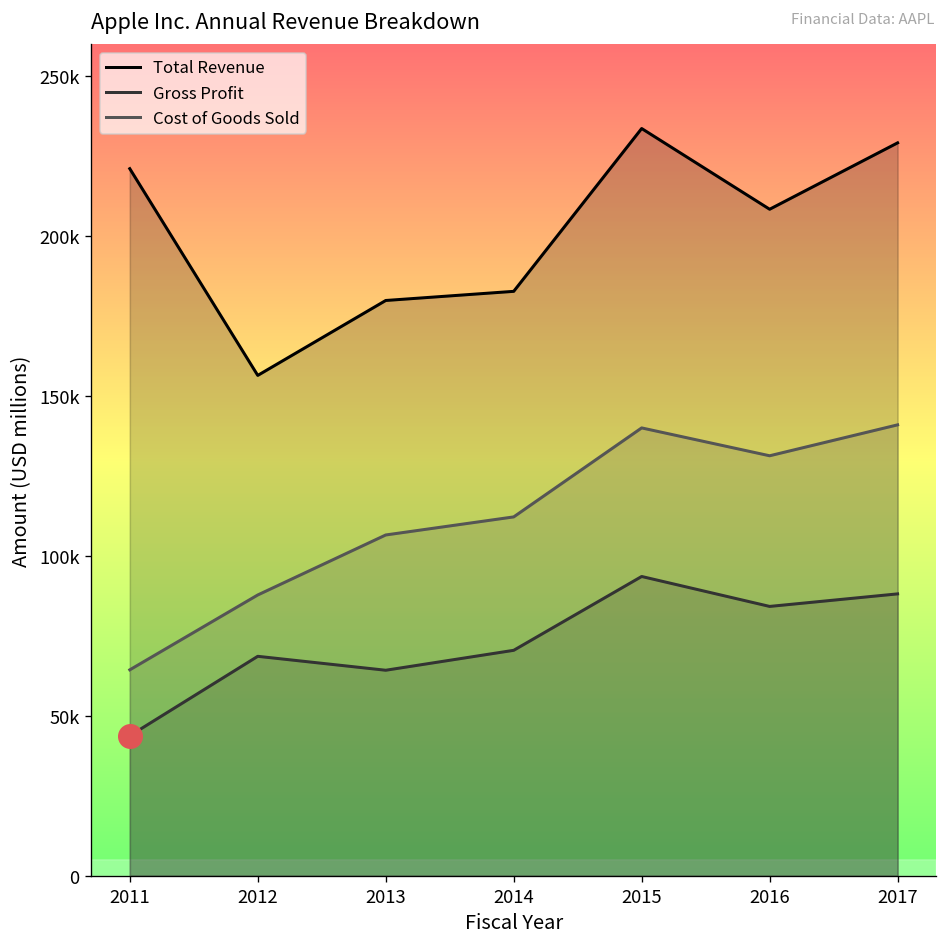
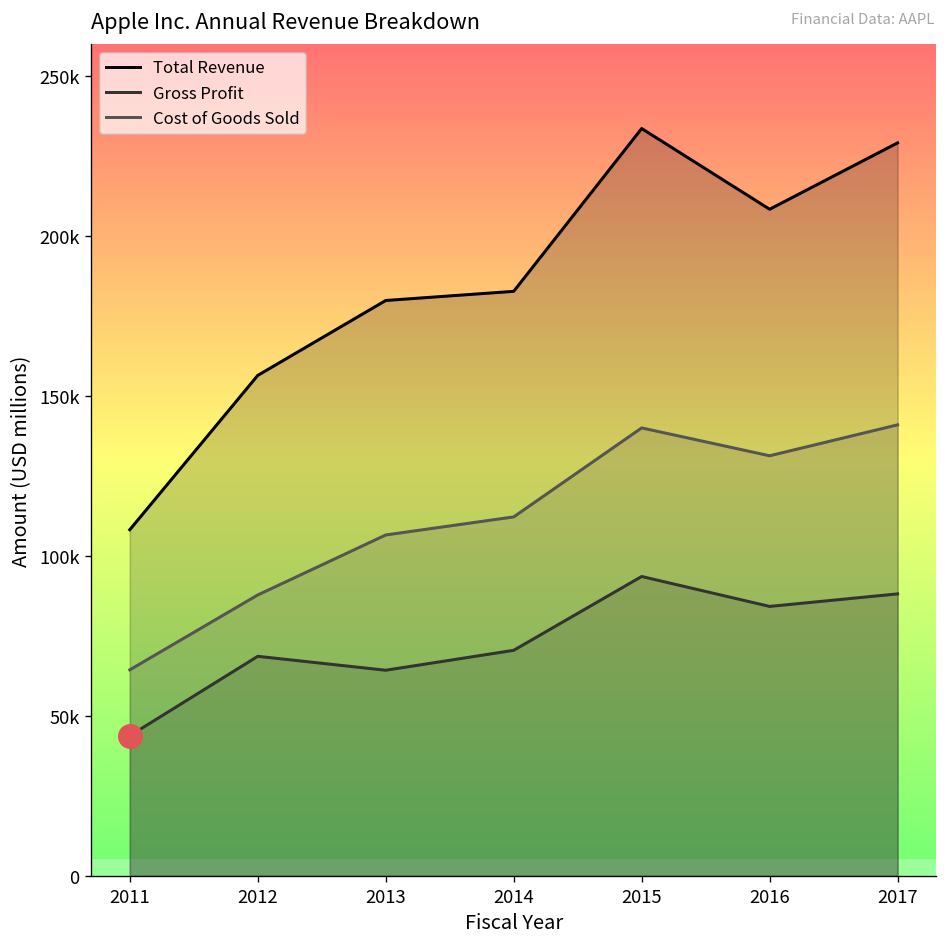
Total Revenue, 2011: 221000 -> 108000
